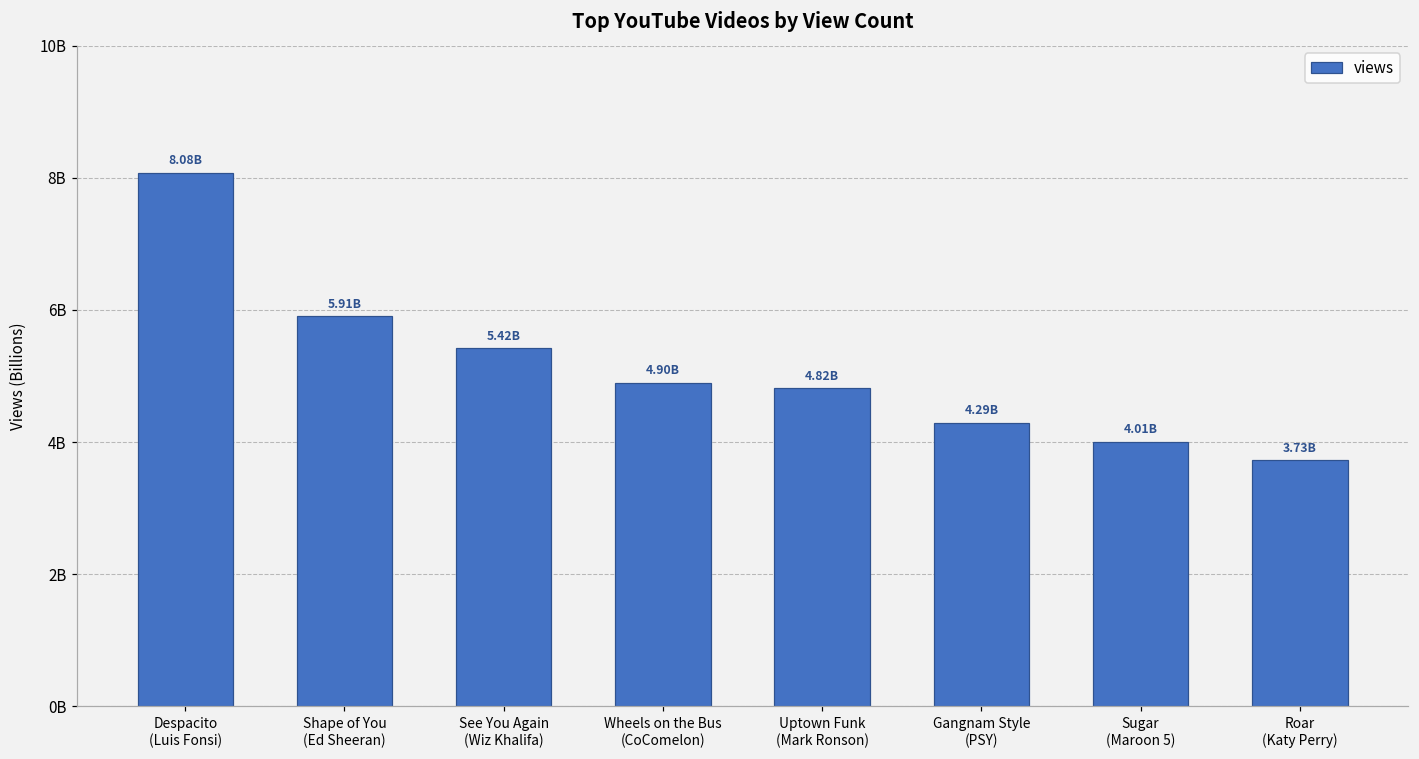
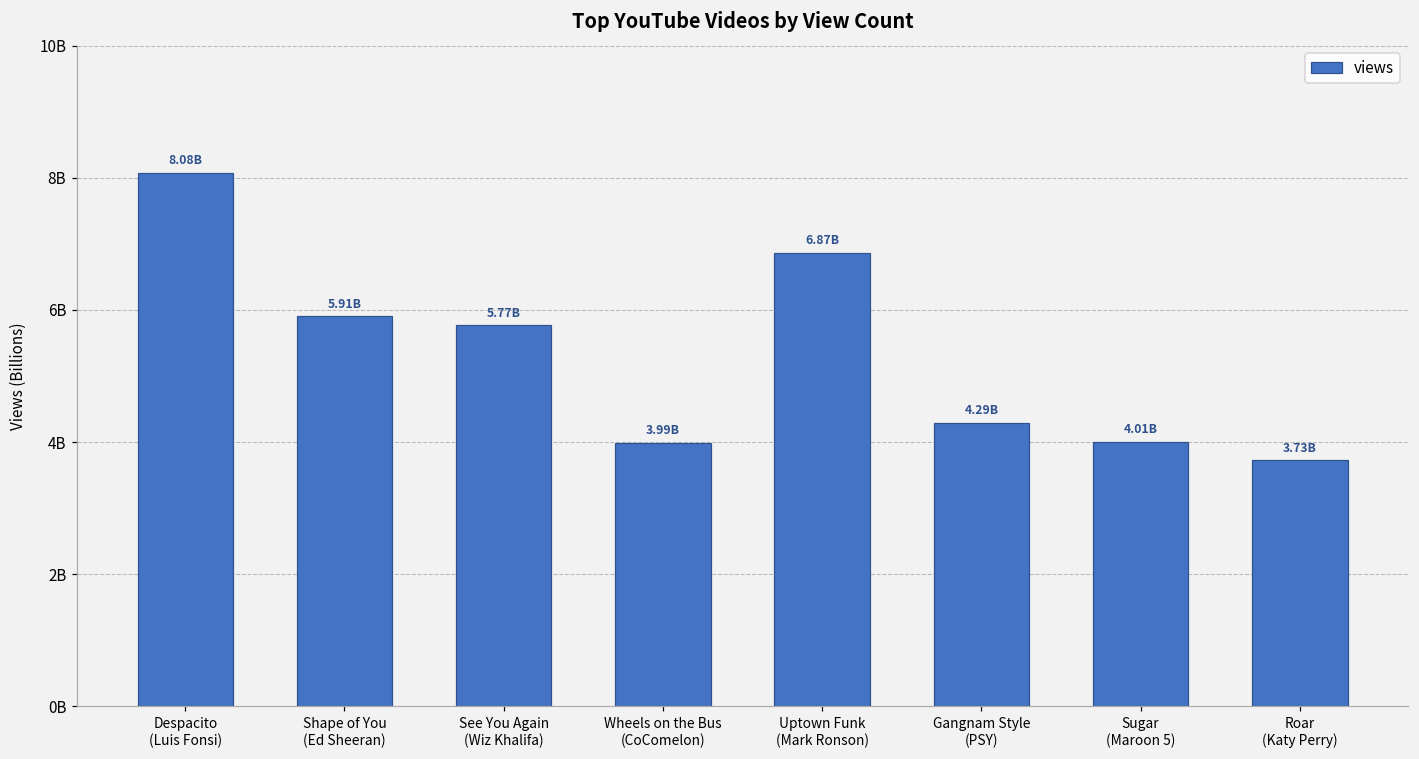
See You Again (Wiz Khalifa): 5.42B -> 5.77B
Wheels on the Bus (CoComelon): 4.90B -> 3.99B
Uptown Funk (Mark Ronson): 4.82B -> 6.87B
